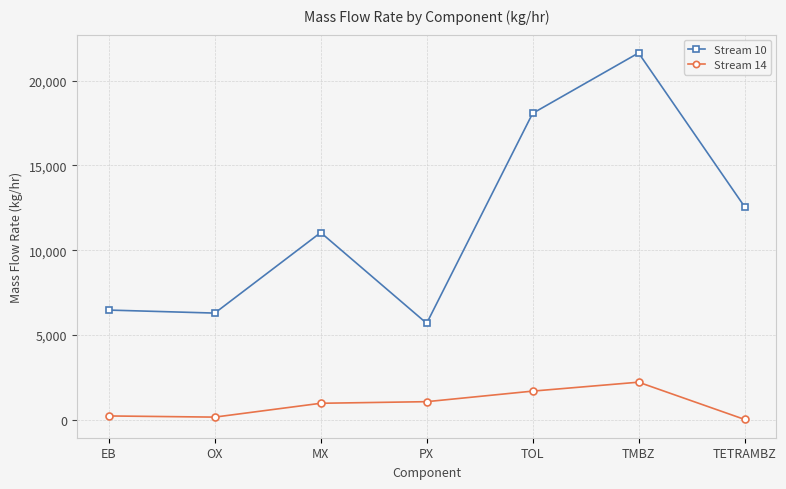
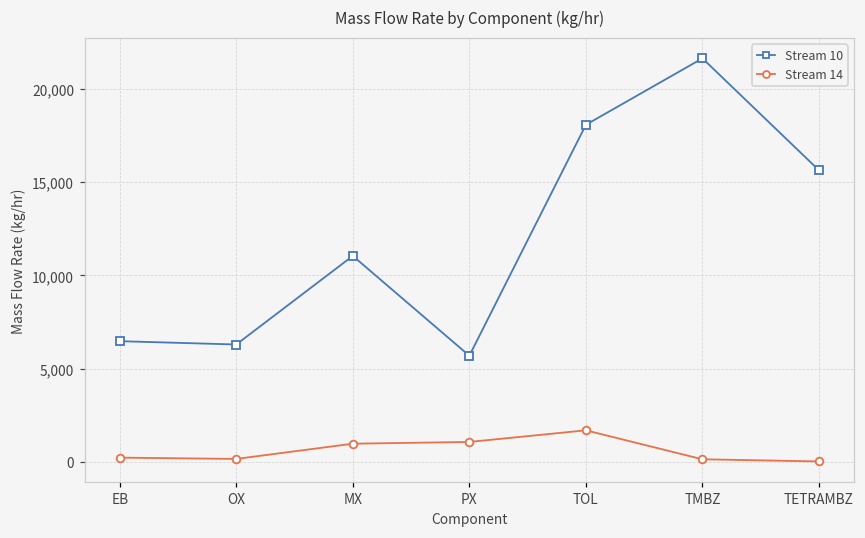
Stream 14, TMBZ: 2,200 -> 100
Stream 10, TETRAMBZ: 12,600 -> 15,600
